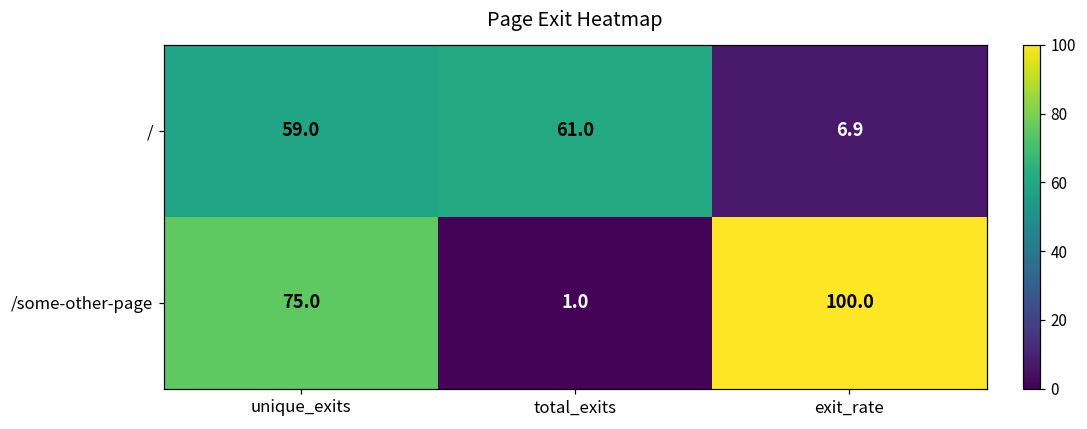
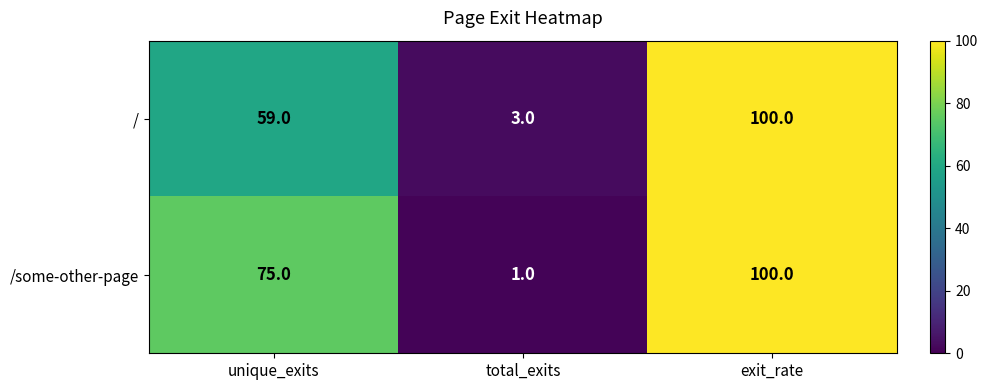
/, total_exits: 61.0 -> 3.0
/, exit_rate: 6.9 -> 100.0
